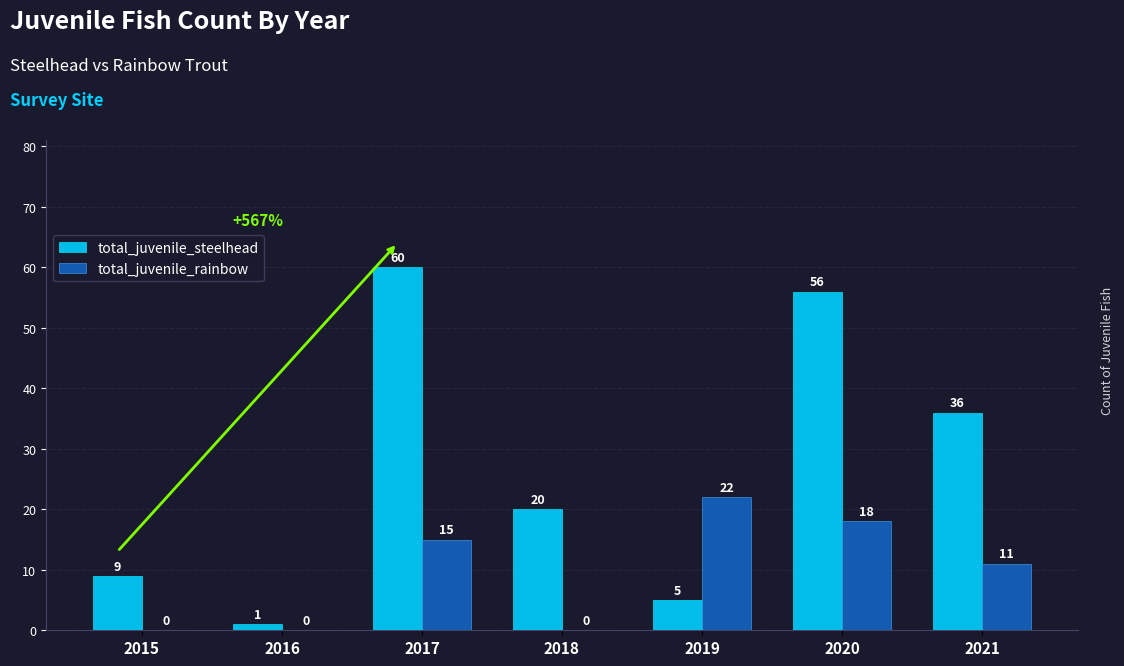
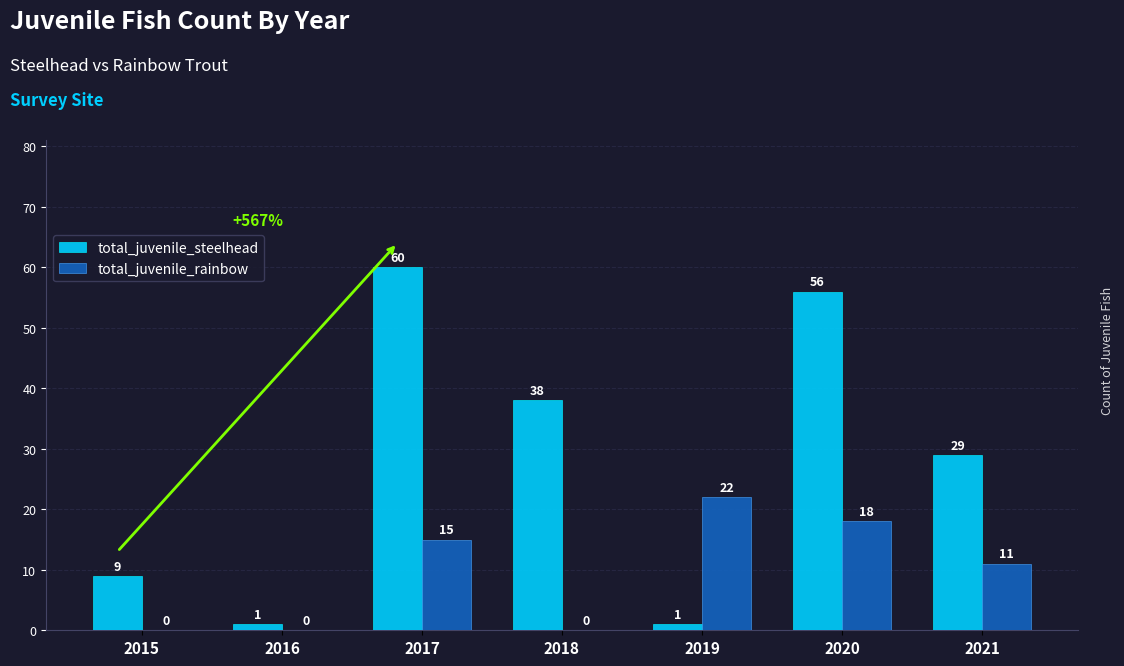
total_juvenile_steelhead, 2018: 20 -> 38
total_juvenile_steelhead, 2019: 5 -> 1
total_juvenile_steelhead, 2021: 36 -> 29
